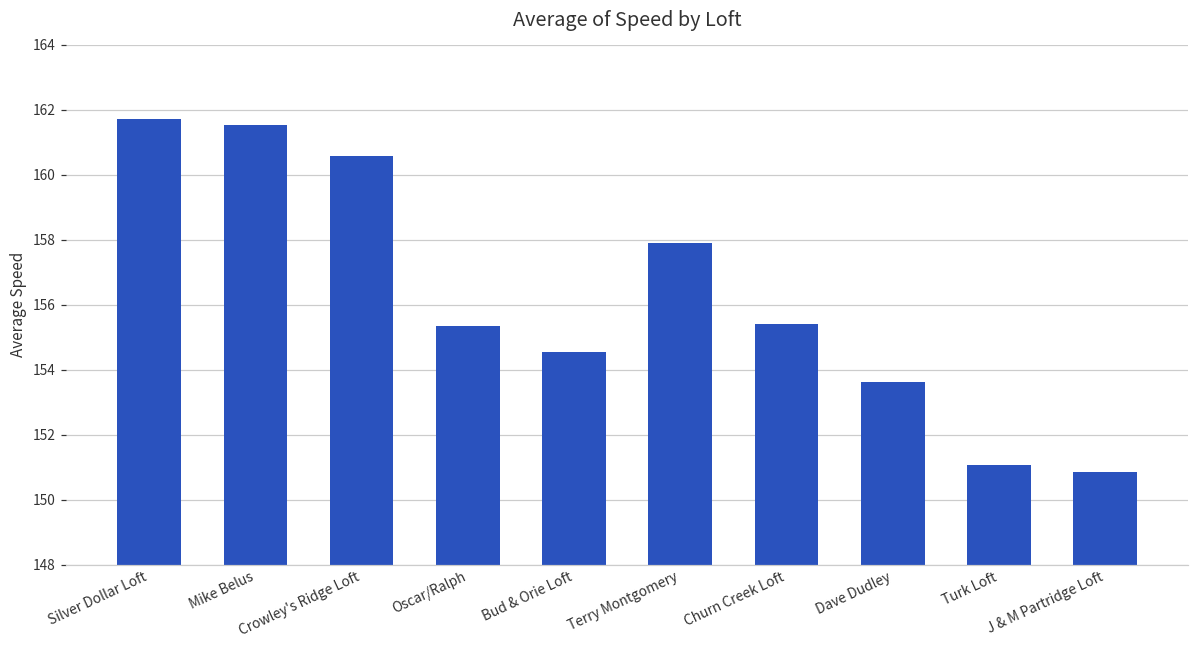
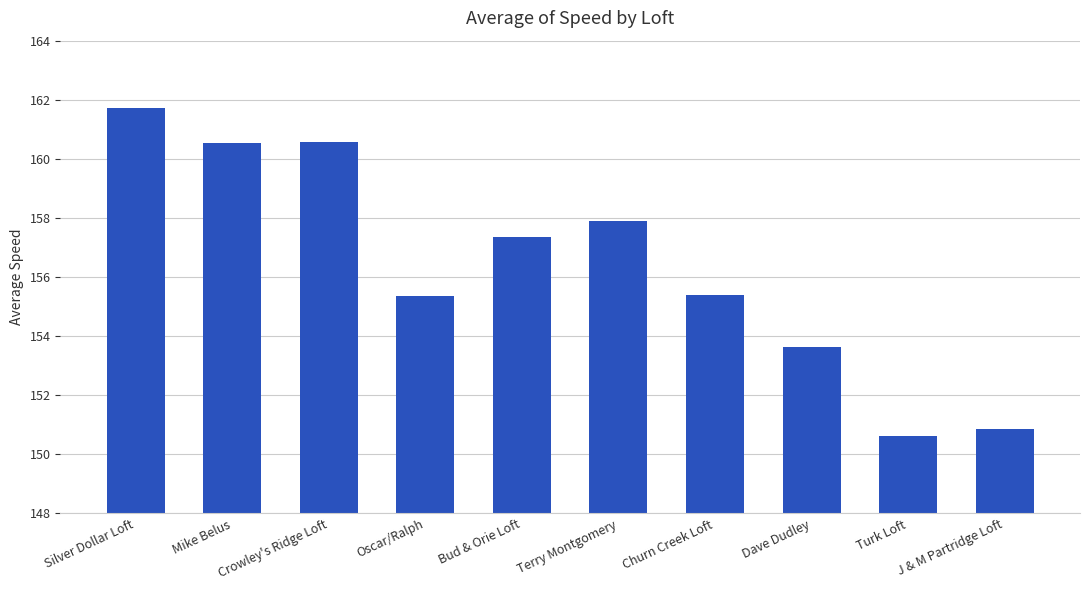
Mike Belus: 161.5 -> 160.5
Bud & Orie Loft: 154.6 -> 157.4
Turk Loft: 151.1 -> 150.6
